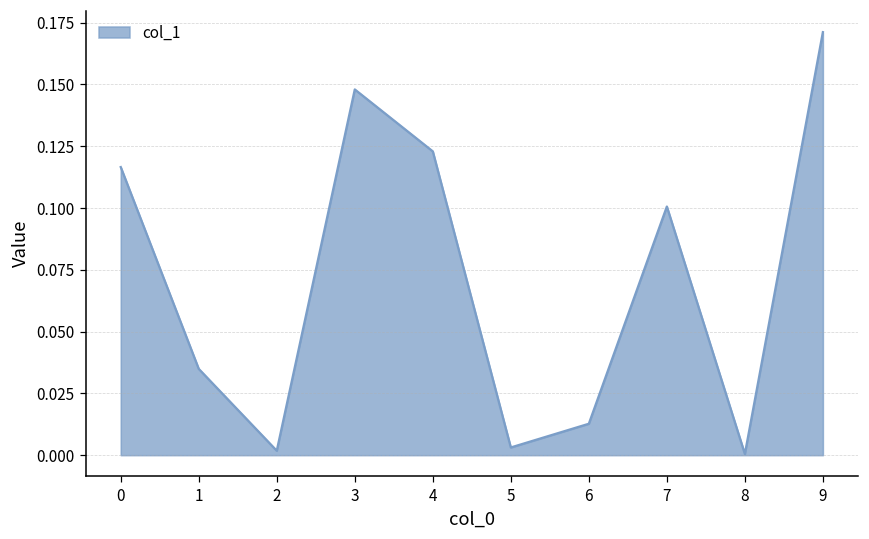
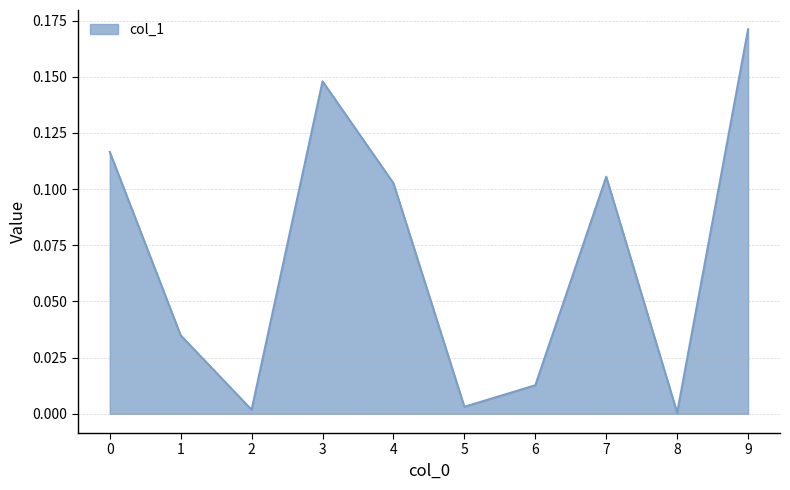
4: 0.123 -> 0.103
7: 0.101 -> 0.105
